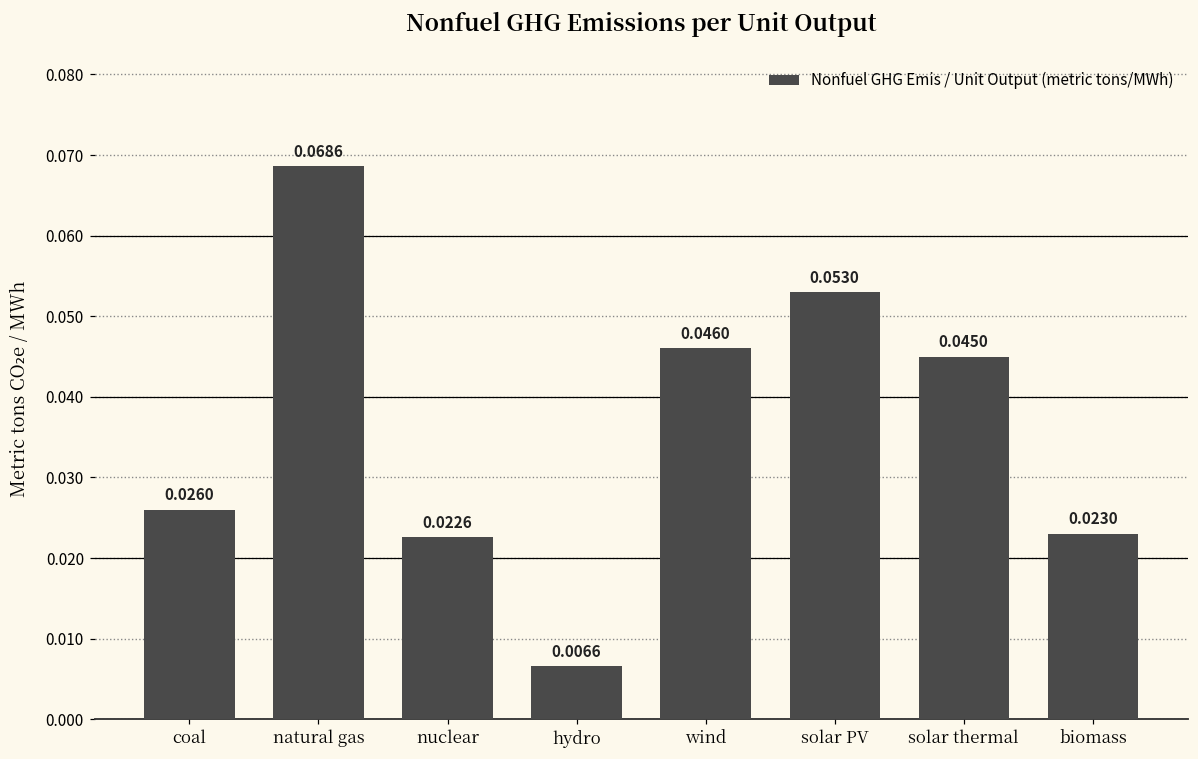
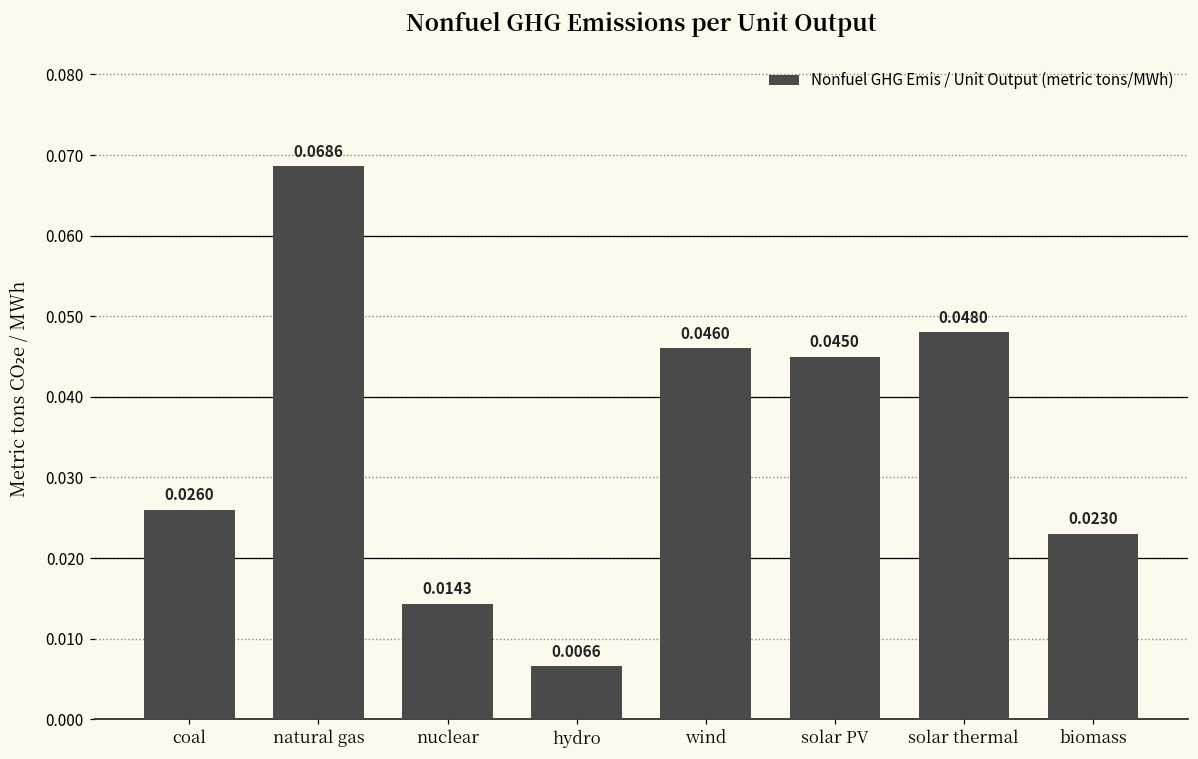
nuclear: 0.0226 -> 0.0143
solar PV: 0.0530 -> 0.0450
solar thermal: 0.0450 -> 0.0480
